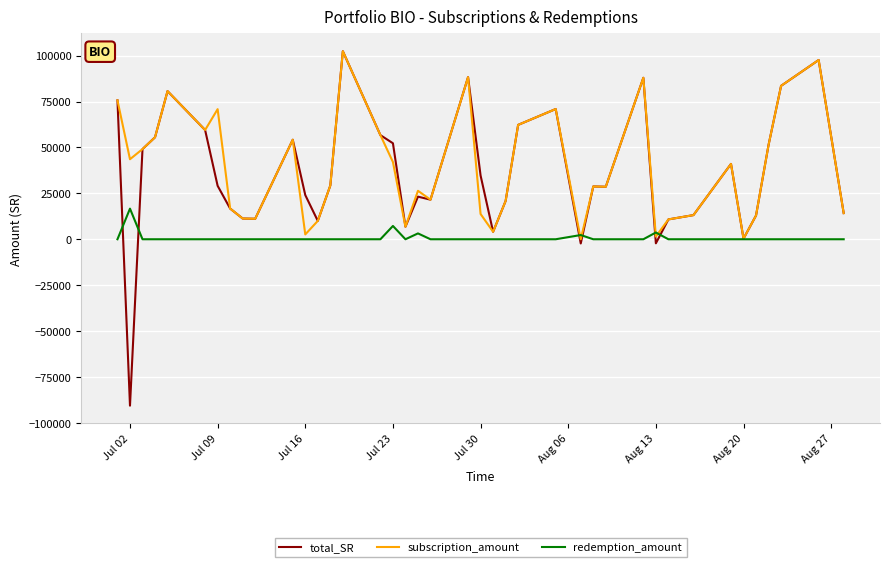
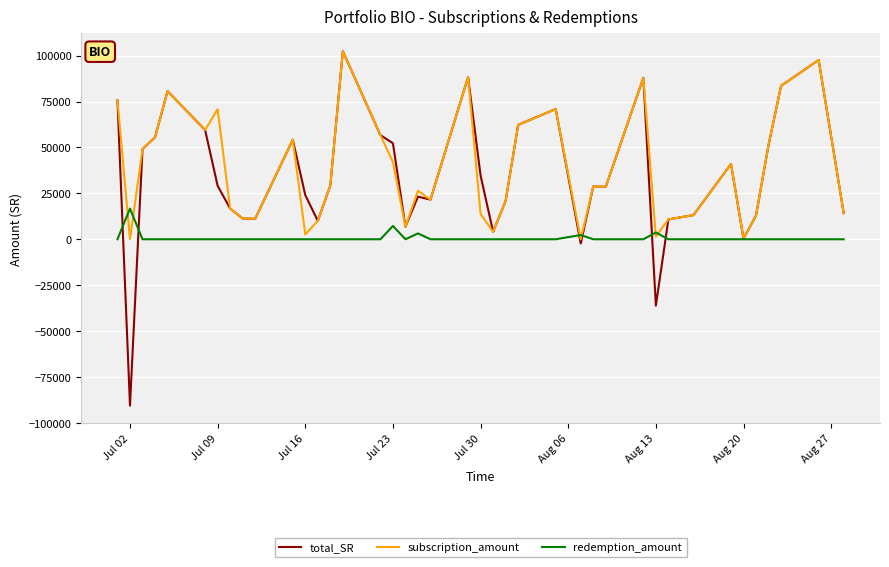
subscription_amount, Jul 02: 44000 -> 0
total_SR, Aug 13: -2000 -> -36000
